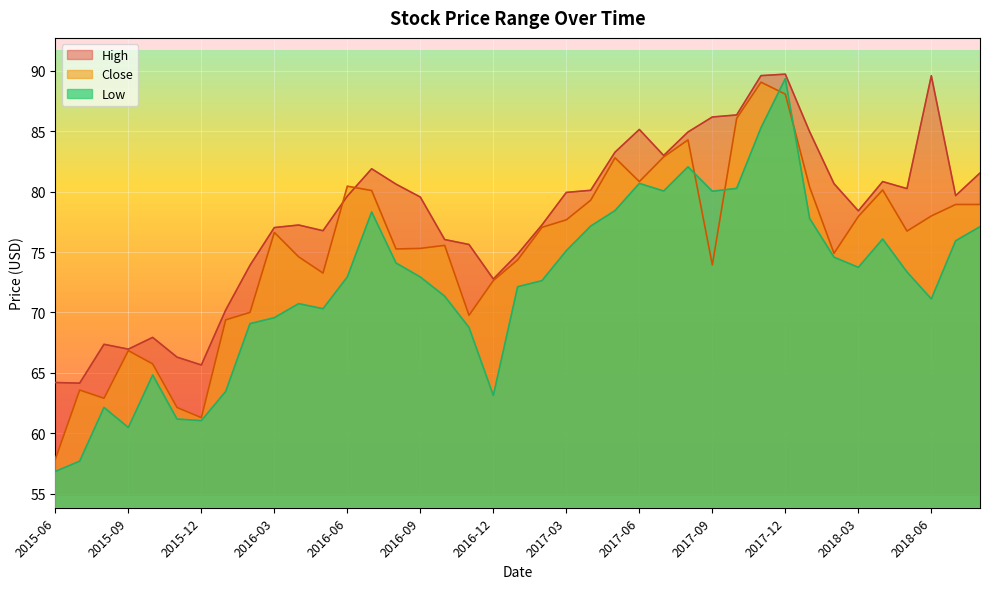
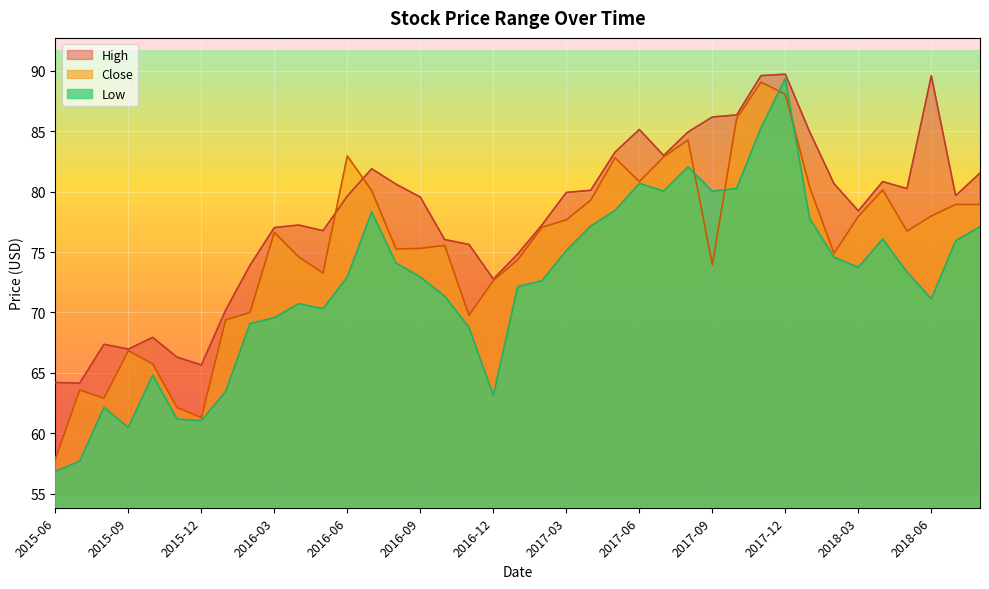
Close, 2016-06: 80.4 -> 82.9
